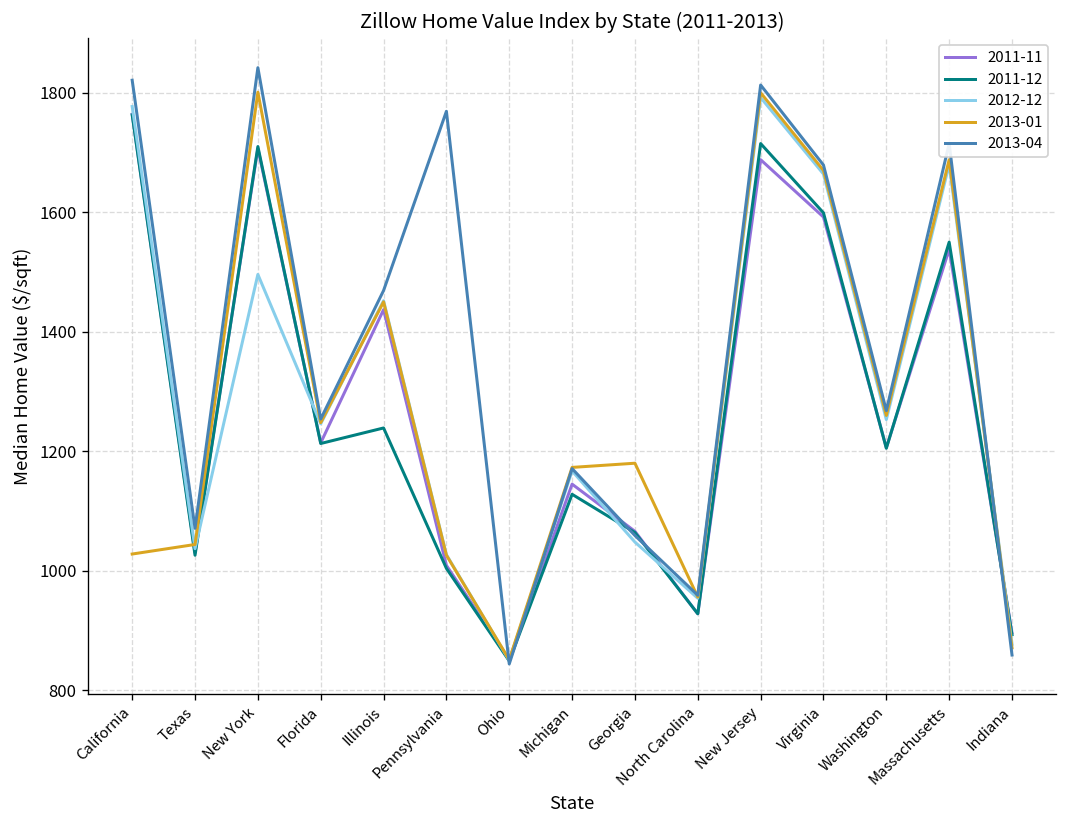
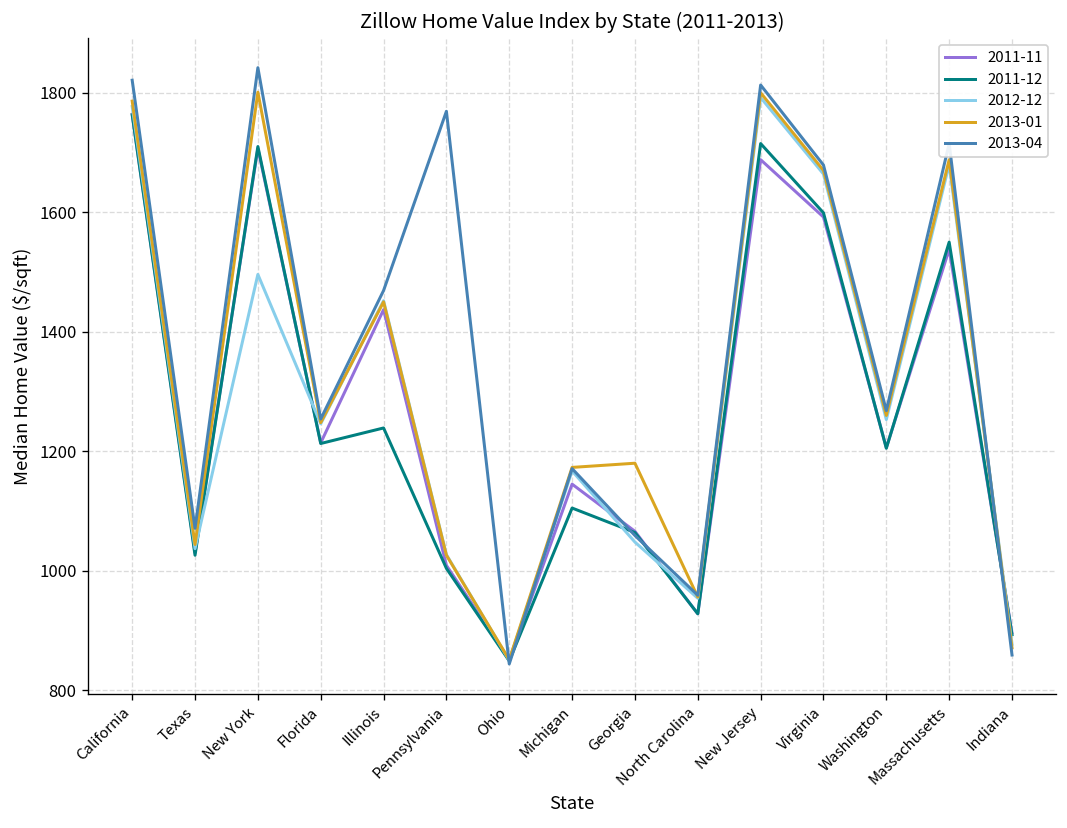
2013-01, California: 1030 -> 1790
2011-12, Michigan: 1130 -> 1110
